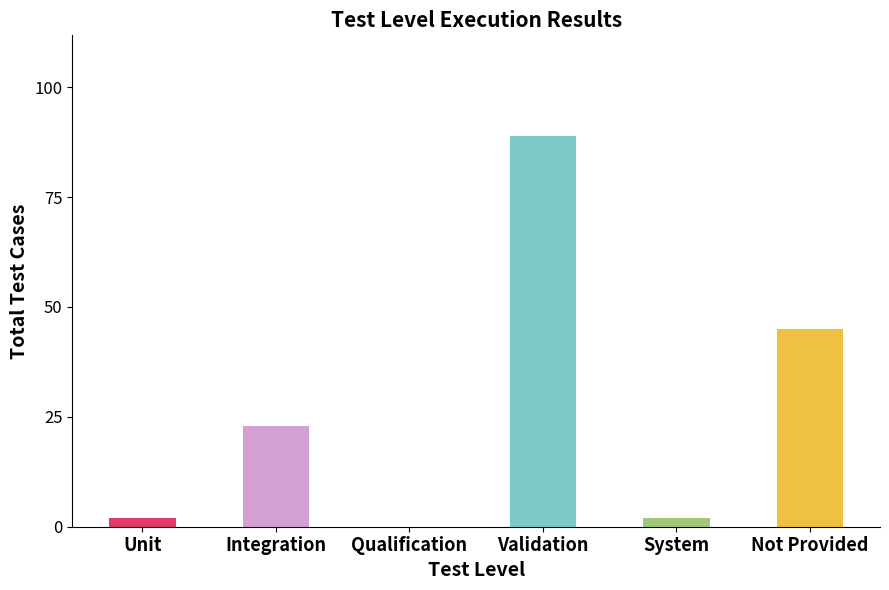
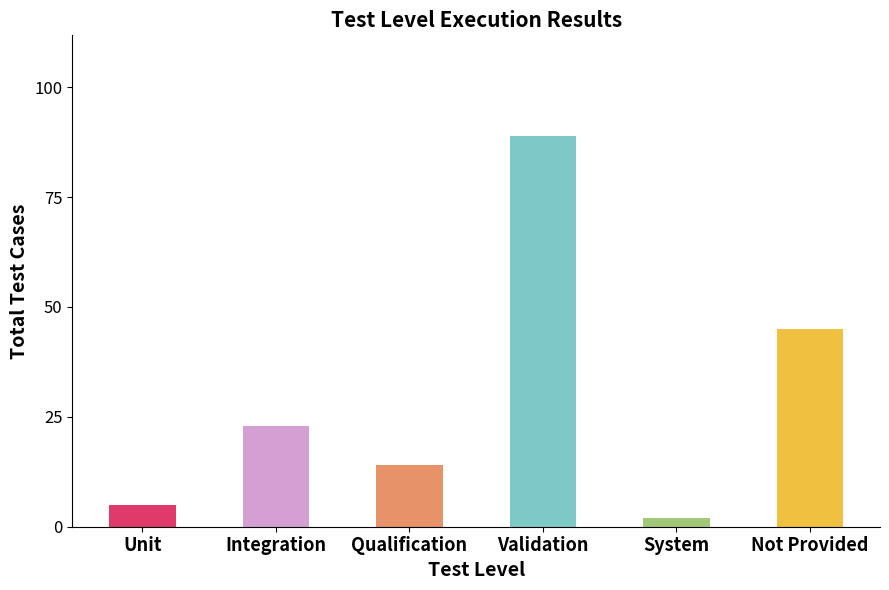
Unit: 2 -> 5
Qualification: 0 -> 14
